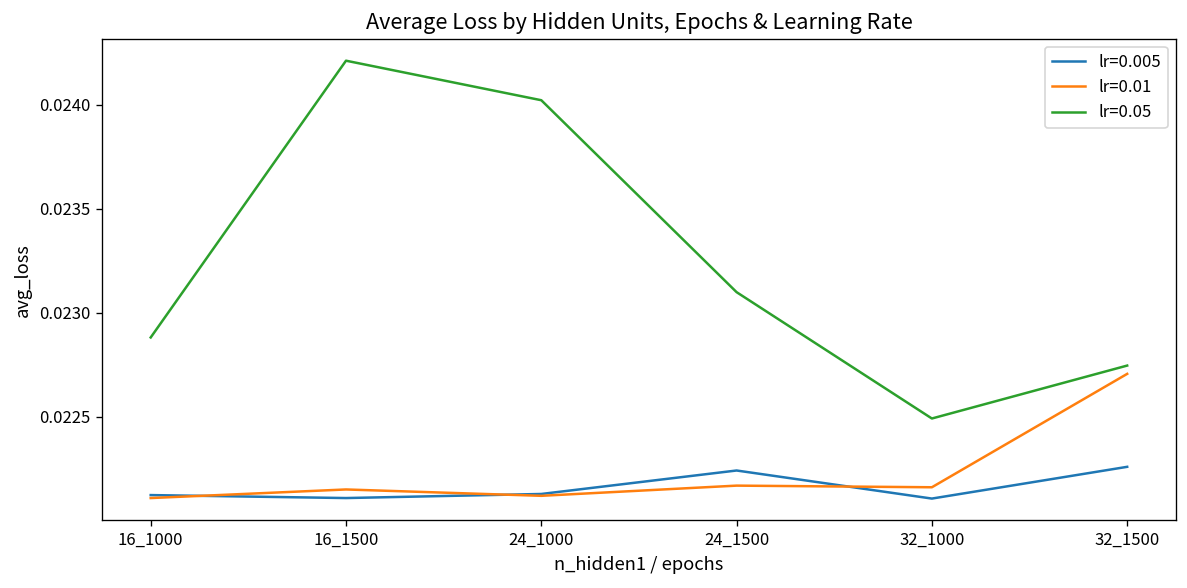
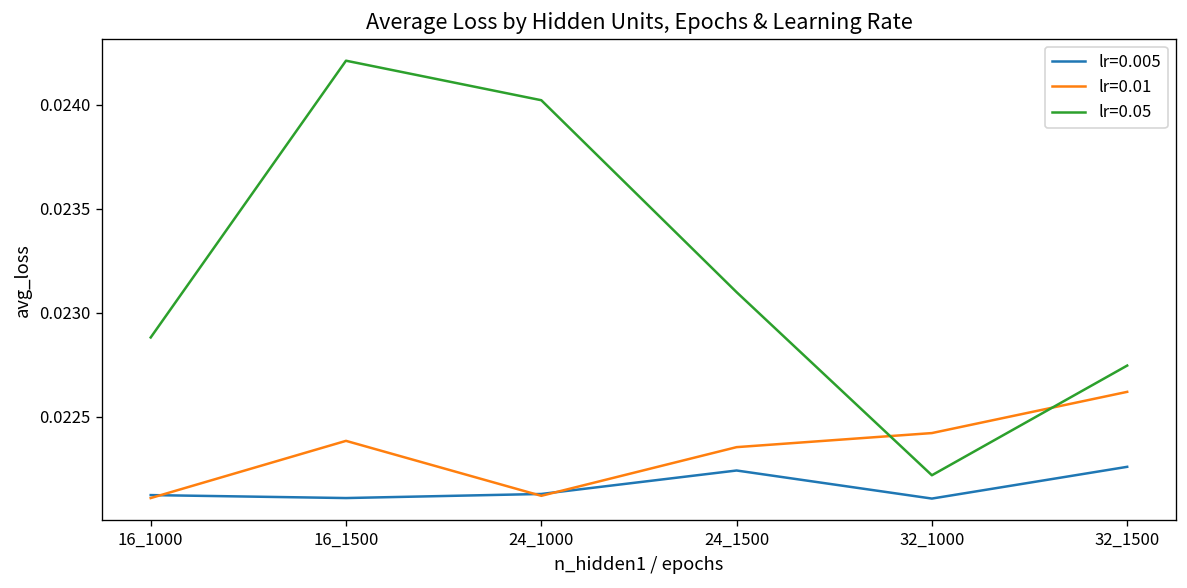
lr=0.01, 16_1500: 0.02215 -> 0.02238
lr=0.01, 24_1500: 0.02217 -> 0.02235
lr=0.01, 32_1000: 0.02216 -> 0.02242
lr=0.05, 32_1000: 0.02249 -> 0.02222
lr=0.01, 32_1500: 0.02271 -> 0.02262
